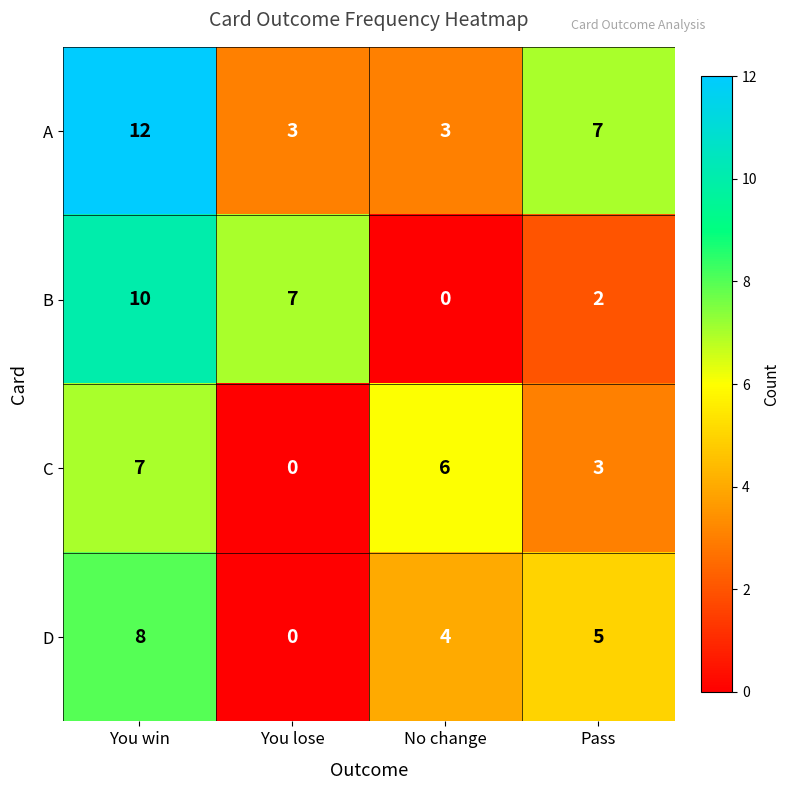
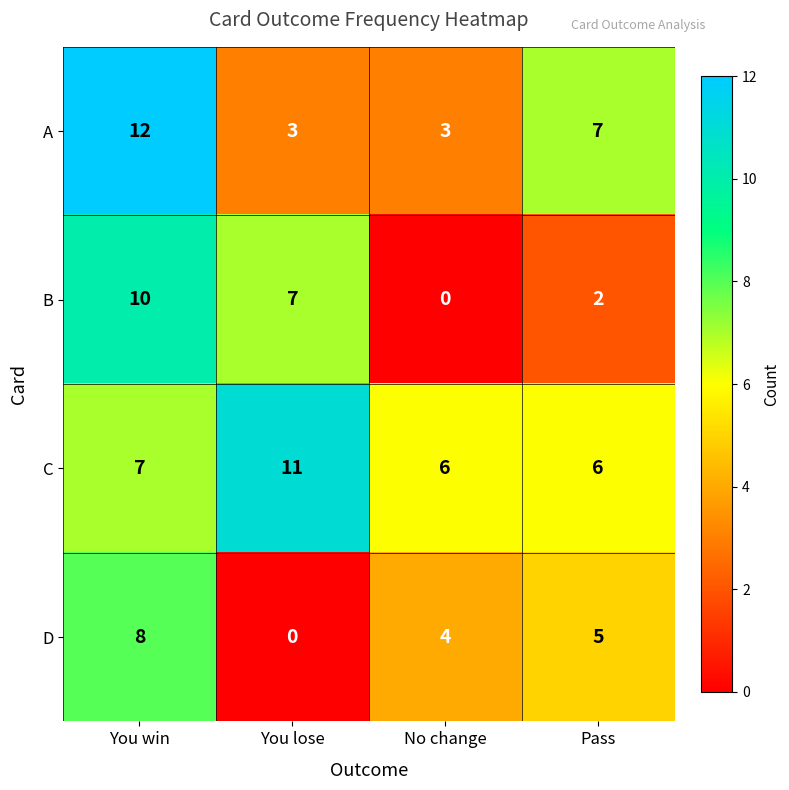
C, You lose: 0 -> 11
C, Pass: 3 -> 6
